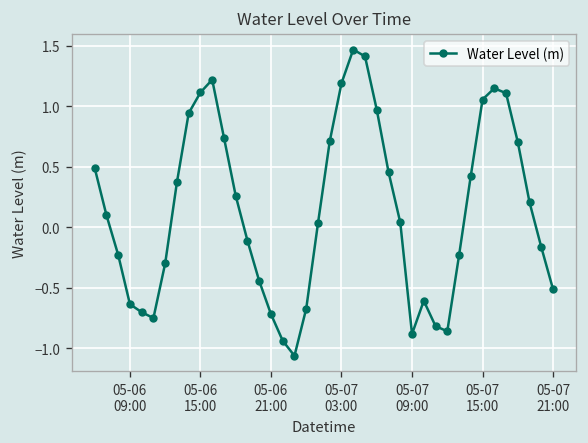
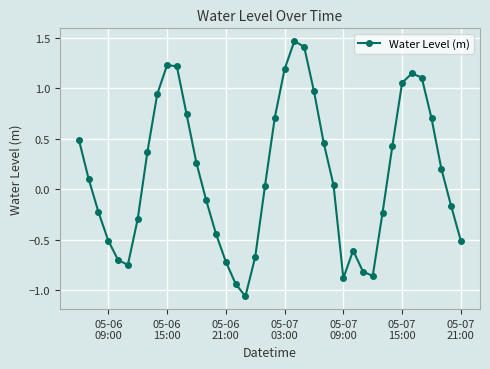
05-06 09:00: -0.63 -> -0.51
05-06 15:00: 1.11 -> 1.23
